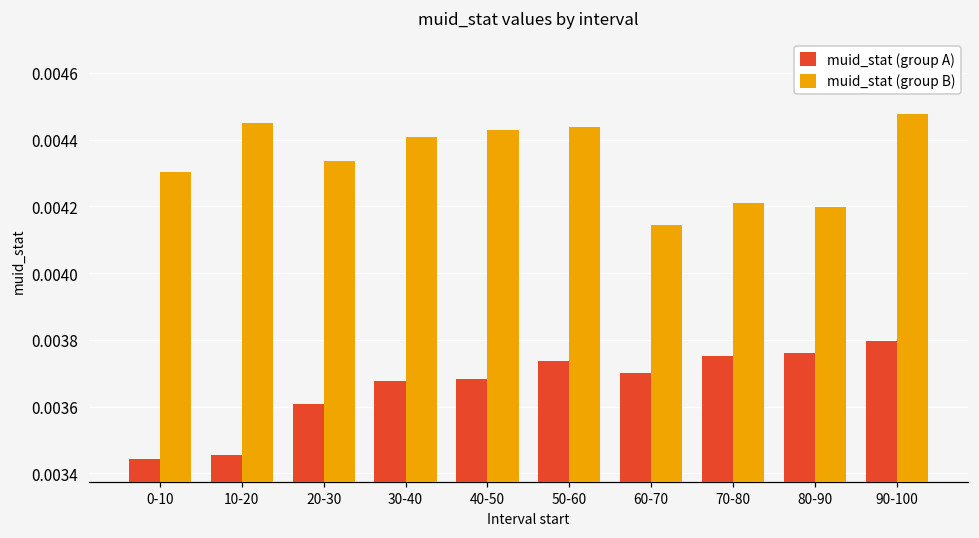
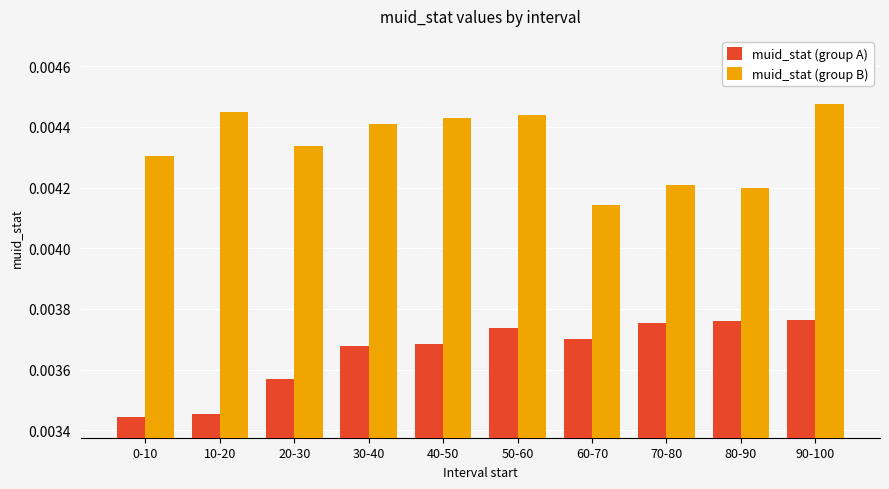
muid_stat (group A), 20-30: 0.00361 -> 0.00357
muid_stat (group A), 90-100: 0.00380 -> 0.00376
